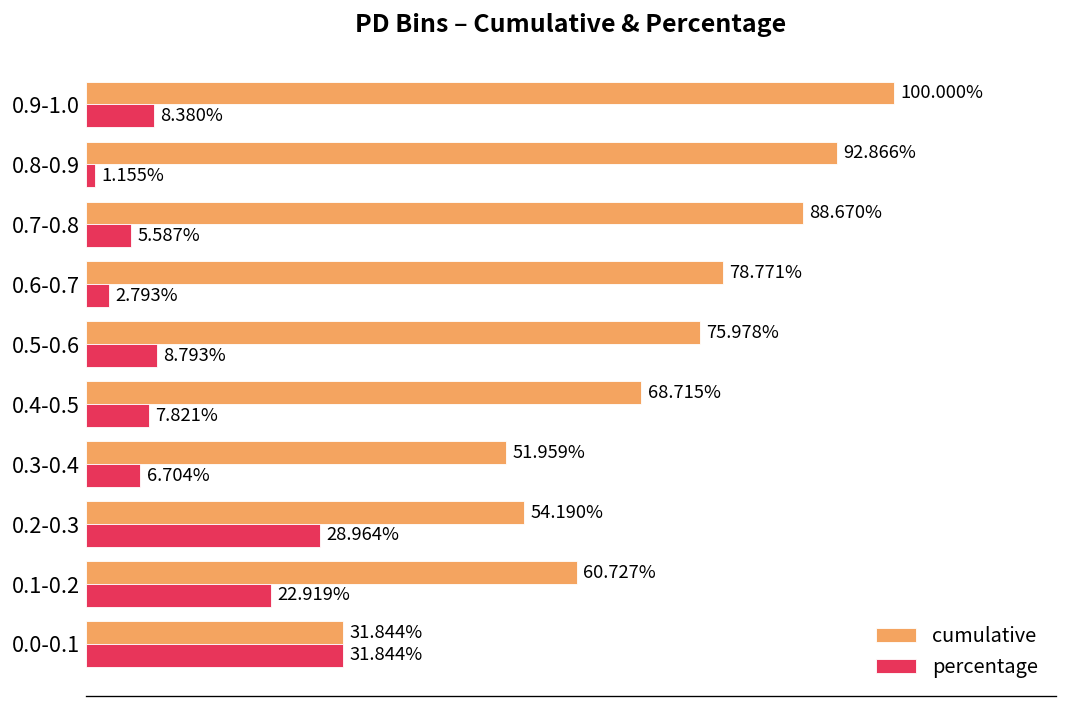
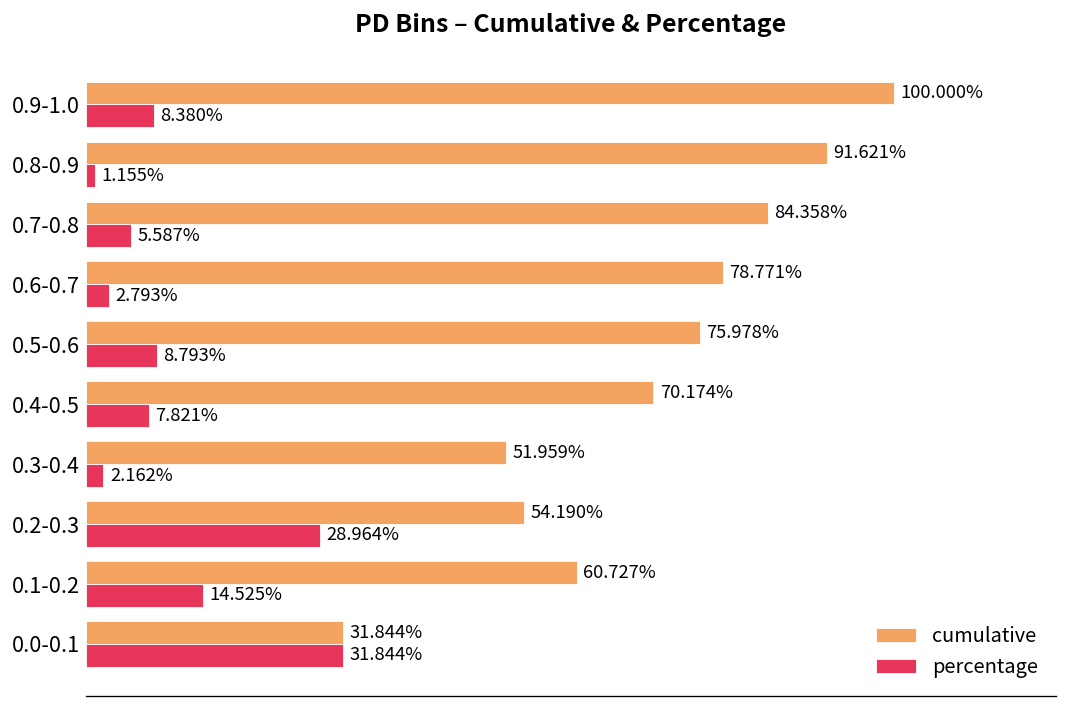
cumulative, 0.8-0.9: 92.866% -> 91.621%
cumulative, 0.7-0.8: 88.670% -> 84.358%
cumulative, 0.4-0.5: 68.715% -> 70.174%
percentage, 0.3-0.4: 6.704% -> 2.162%
percentage, 0.1-0.2: 22.919% -> 14.525%
